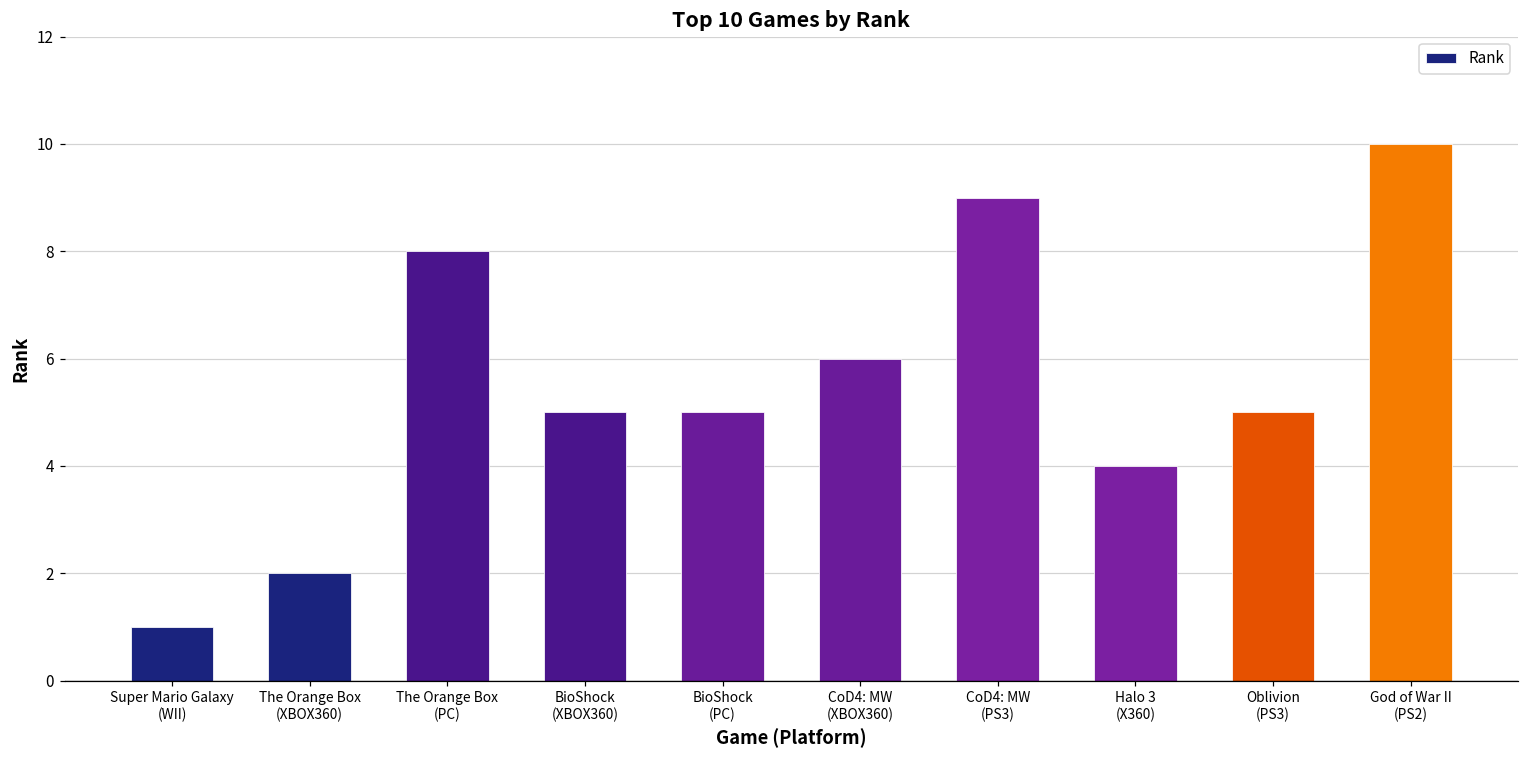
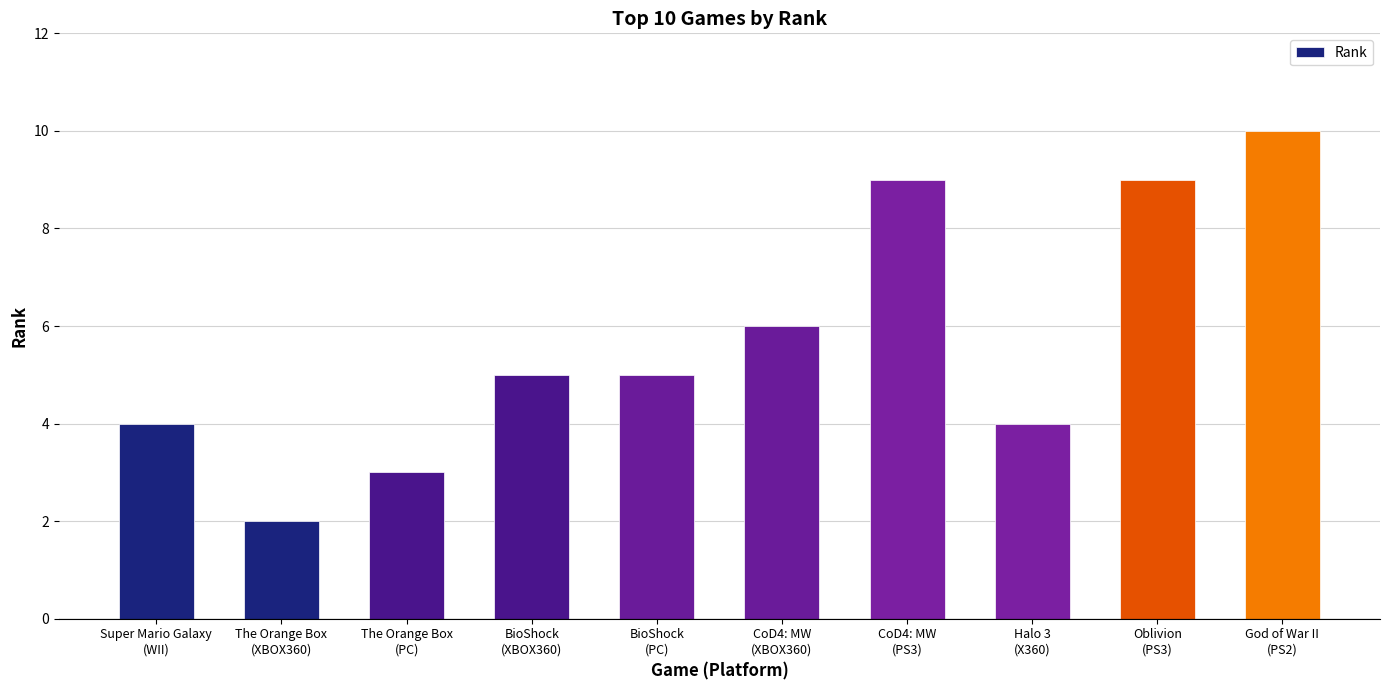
Super Mario Galaxy (WII): 1 -> 4
The Orange Box (PC): 8 -> 3
Oblivion (PS3): 5 -> 9
